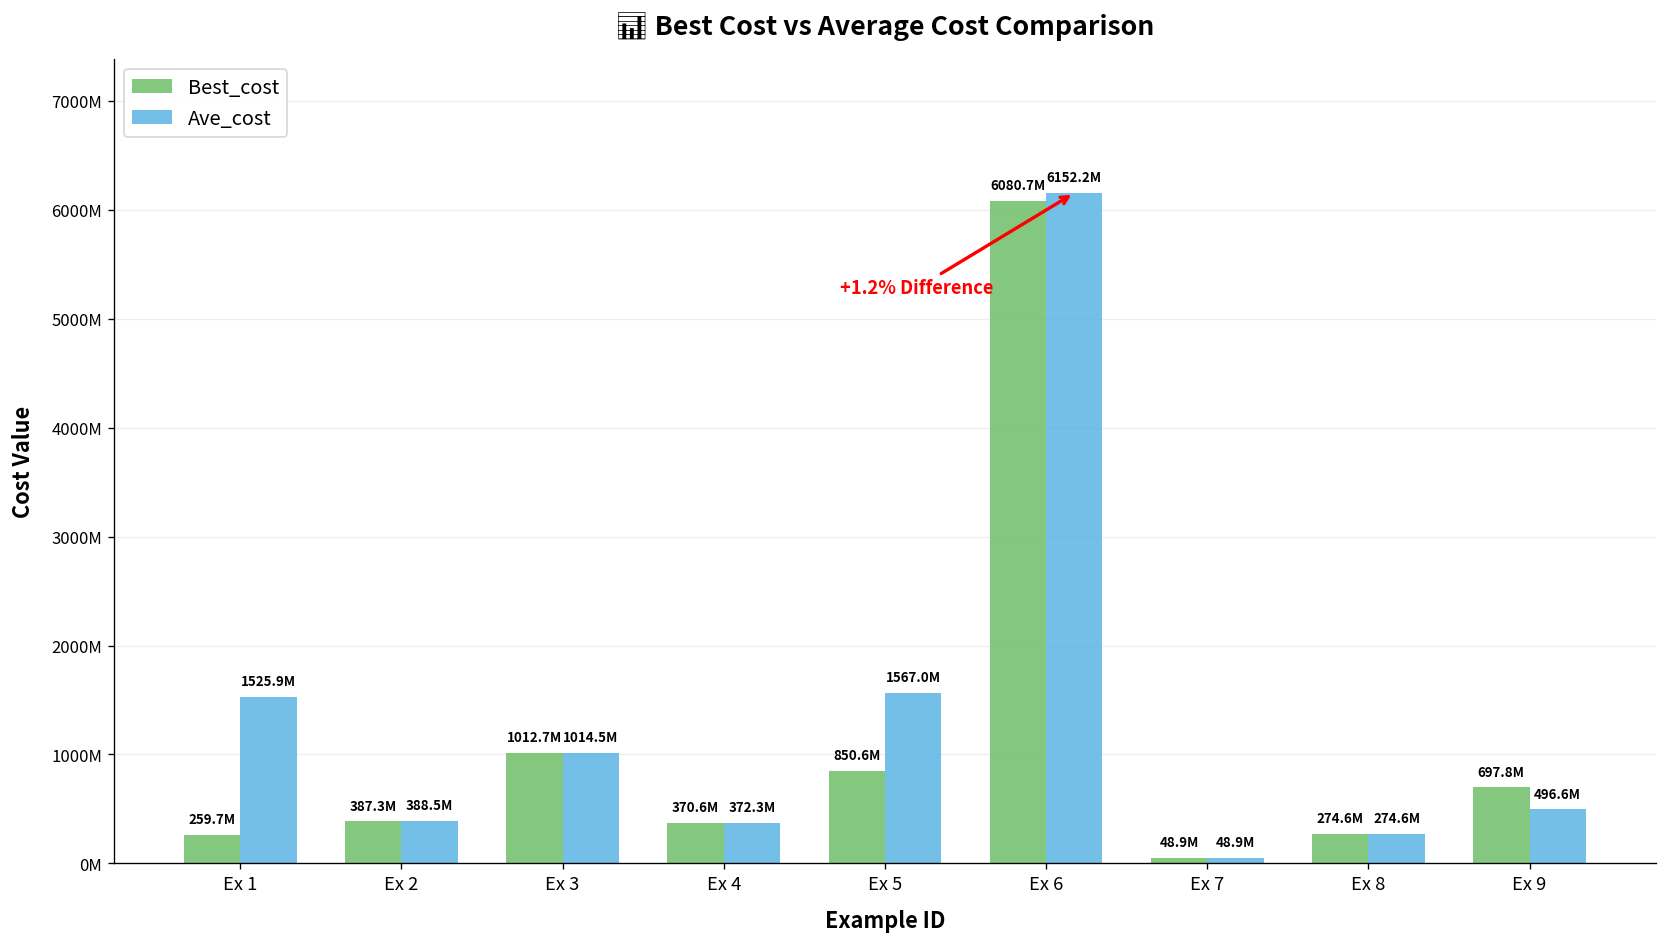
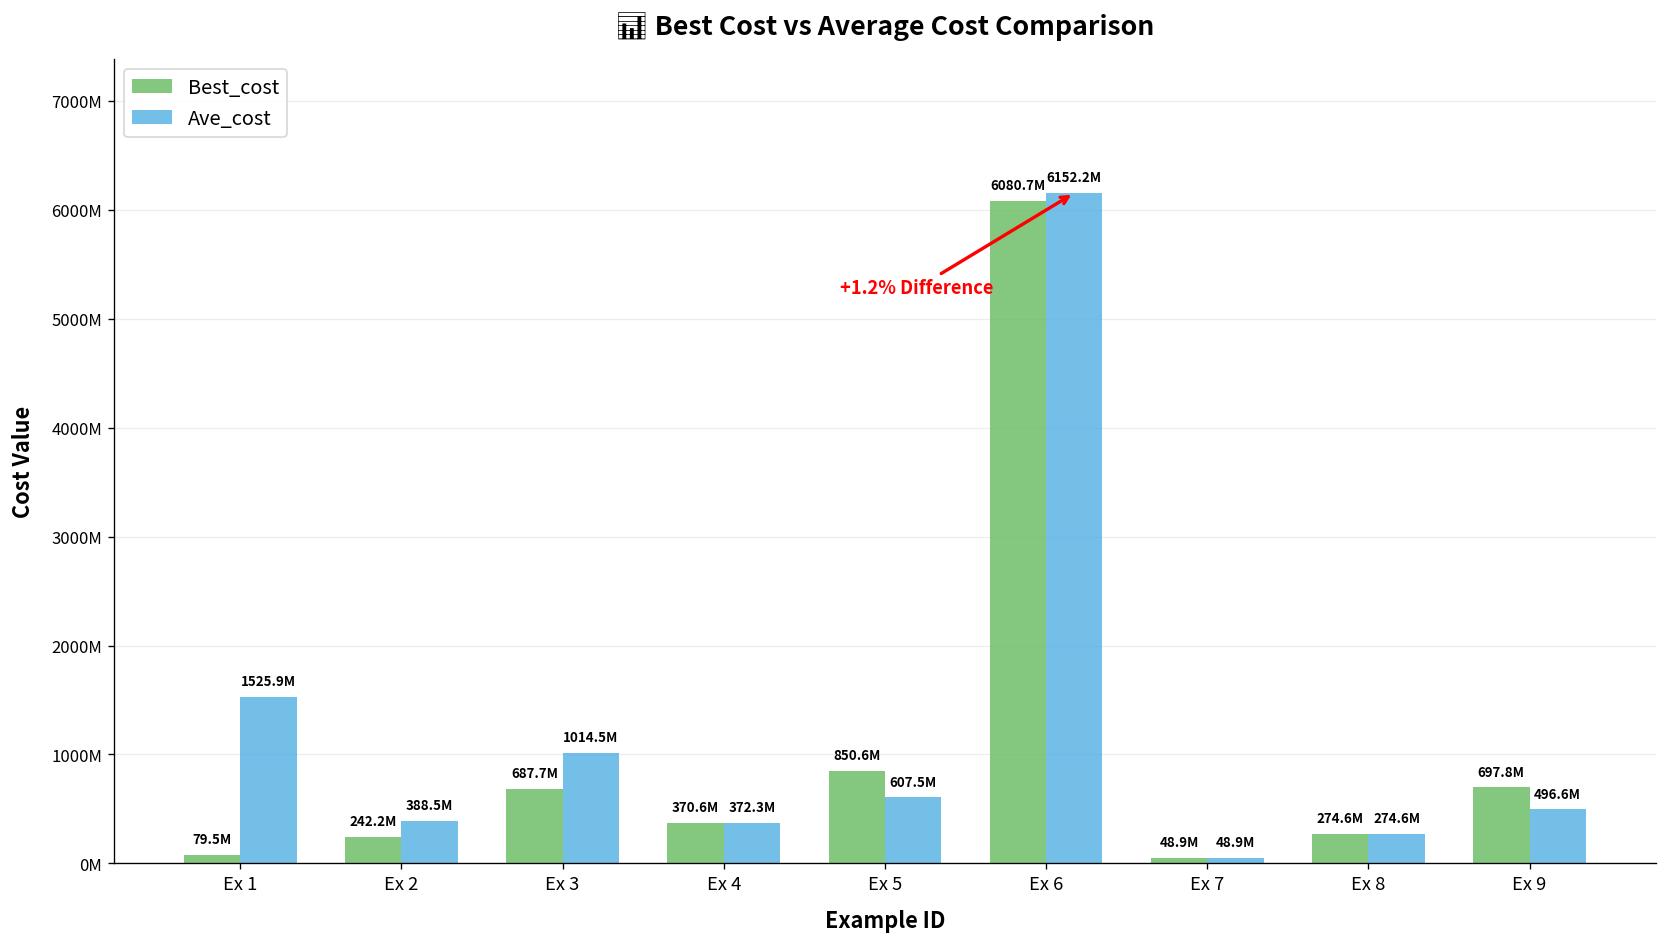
Best_cost, Ex 1: 259.7M -> 79.5M
Best_cost, Ex 2: 387.3M -> 242.2M
Best_cost, Ex 3: 1012.7M -> 687.7M
Ave_cost, Ex 5: 1567.0M -> 607.5M
